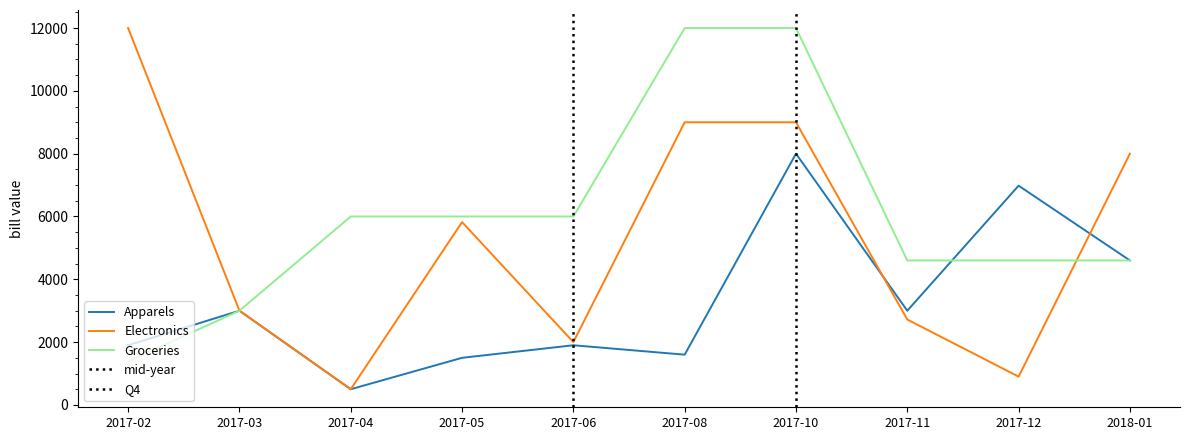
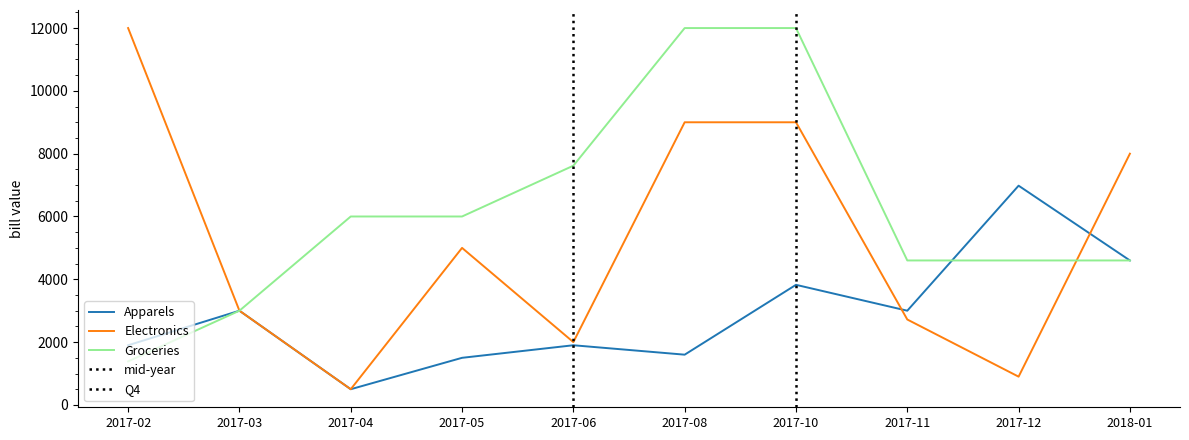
Electronics, 2017-05: 5800 -> 5000
Groceries, 2017-06: 6000 -> 7600
Apparels, 2017-10: 8000 -> 3800
